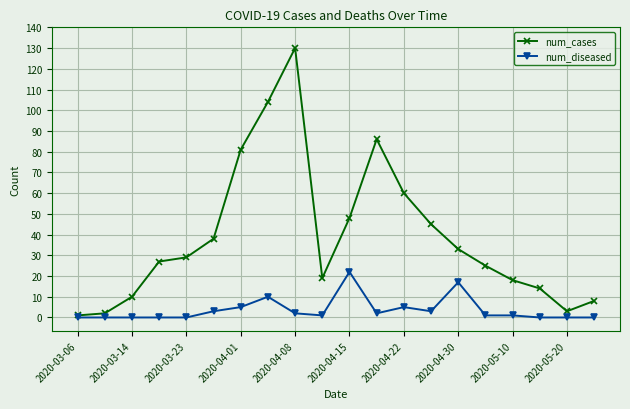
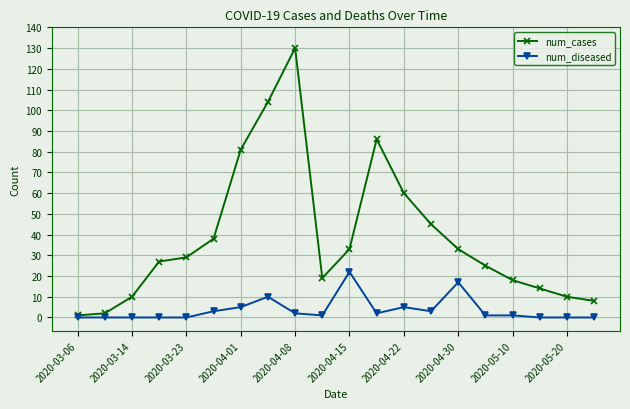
num_cases, 2020-04-15: 48 -> 33
num_cases, 2020-05-20: 3 -> 10
